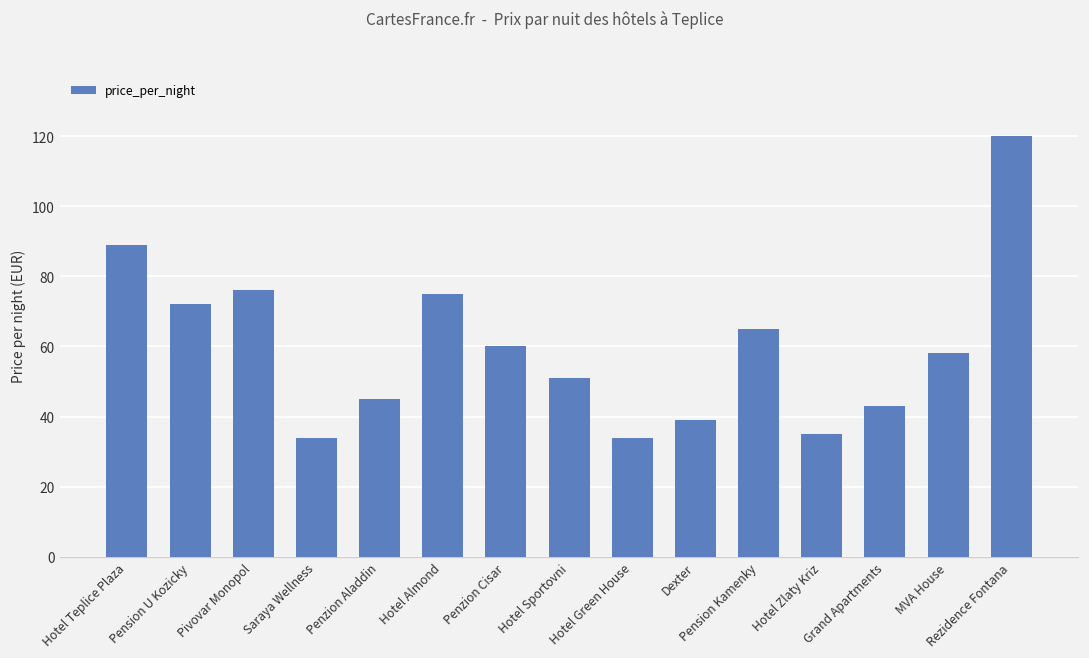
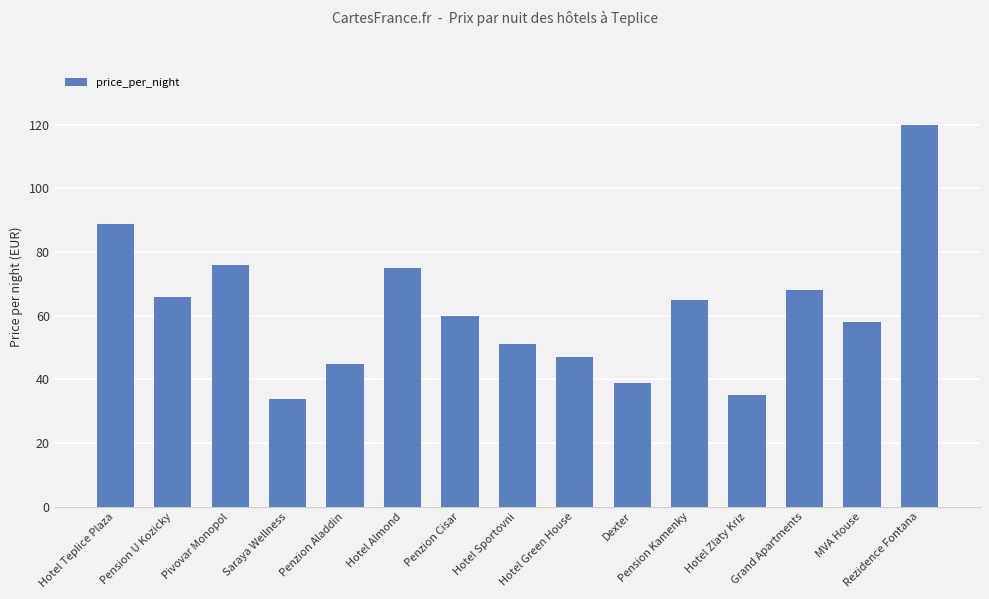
Pension U Kozicky: 72 -> 66
Hotel Green House: 34 -> 47
Grand Apartments: 43 -> 68
